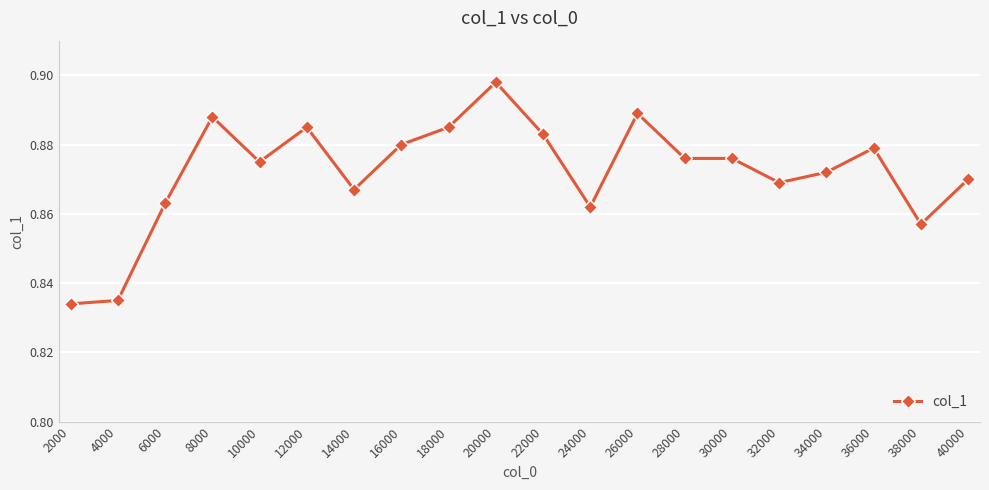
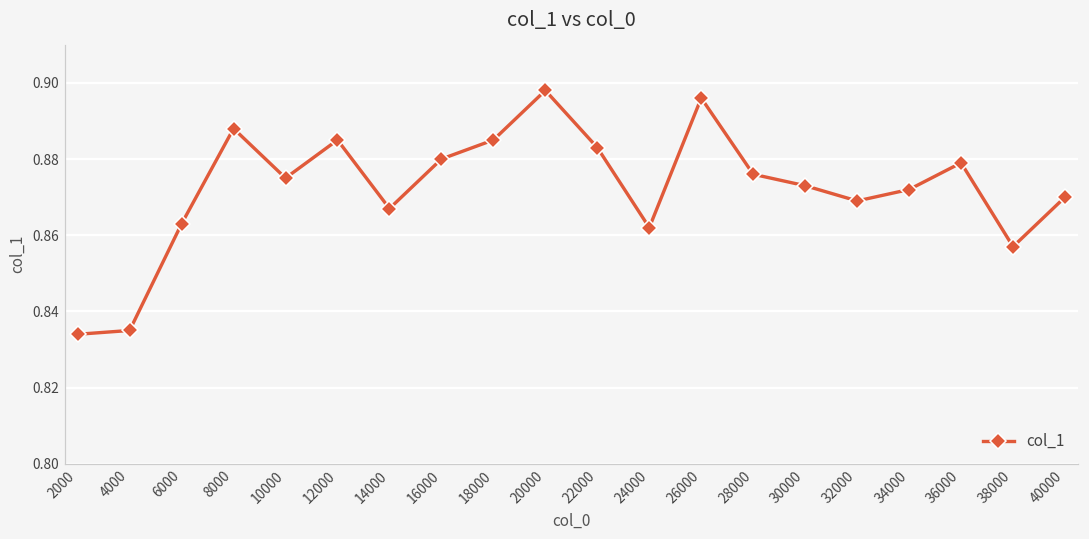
26000: 0.889 -> 0.896
30000: 0.876 -> 0.873
